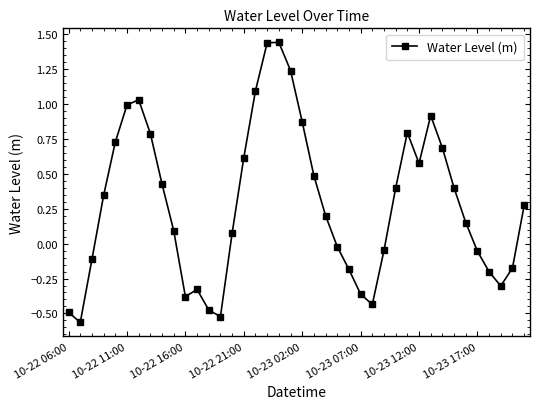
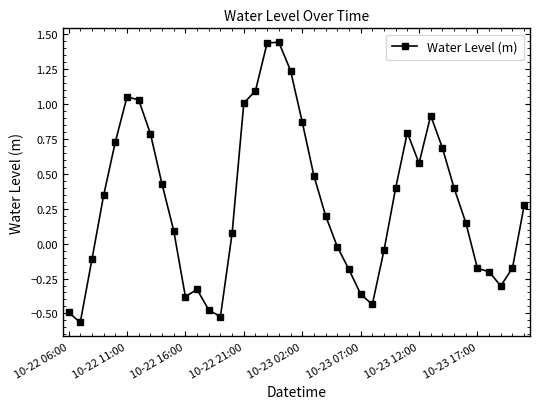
10-22 11:00: 0.99 -> 1.05
10-22 21:00: 0.62 -> 1.01
10-23 17:00: -0.05 -> -0.18
